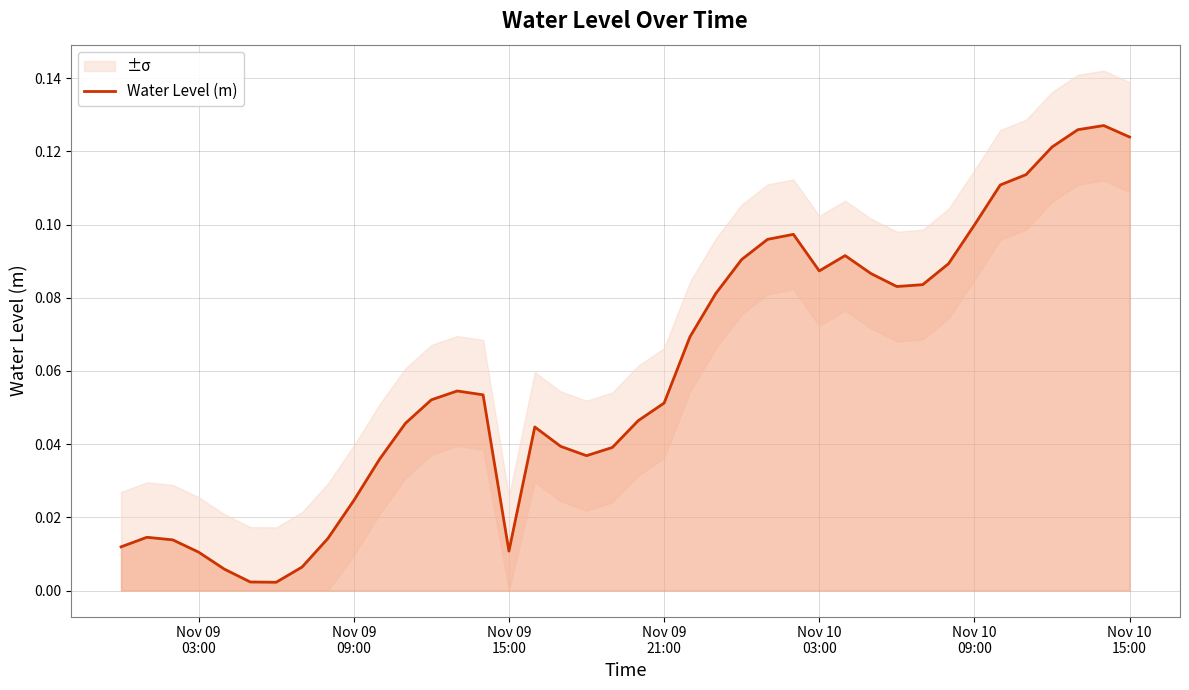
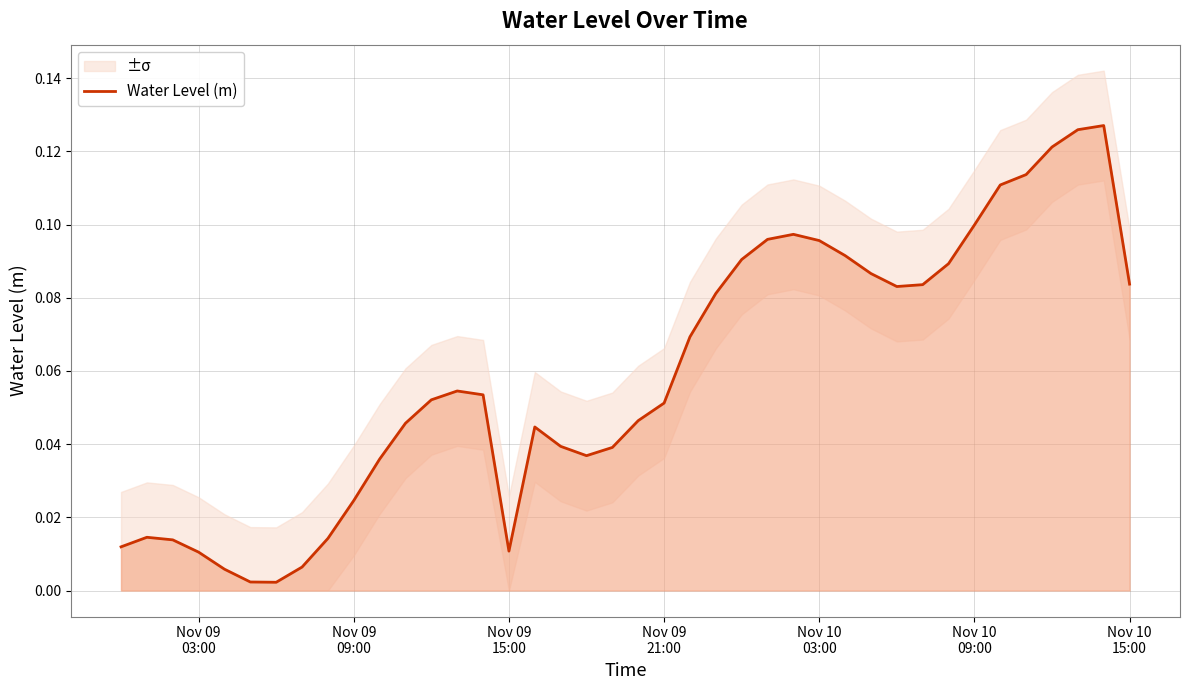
Water Level (m), Nov 10 03:00: 0.087 -> 0.096
Water Level (m), Nov 10 15:00: 0.124 -> 0.084
